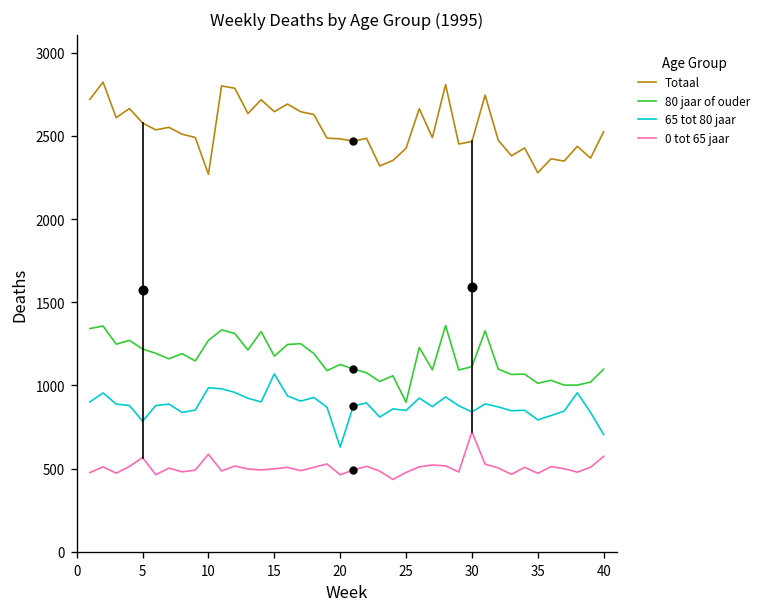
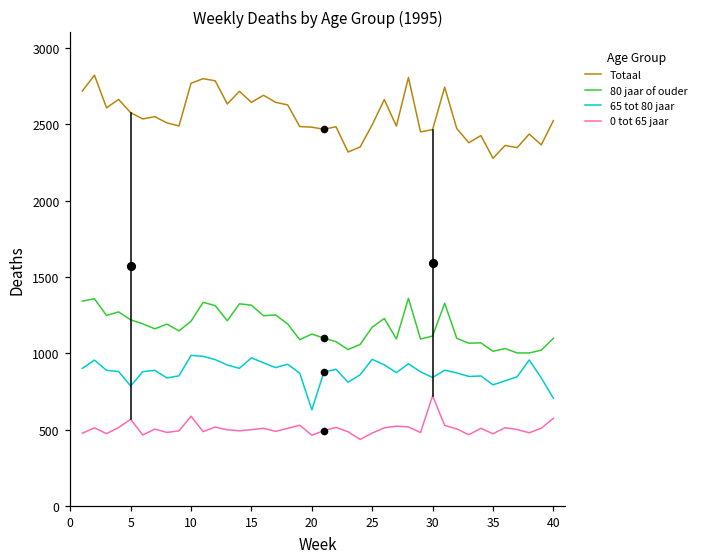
Totaal, 10: 2270 -> 2770
80 jaar of ouder, 10: 1270 -> 1210
80 jaar of ouder, 15: 1180 -> 1320
65 tot 80 jaar, 15: 1070 -> 970
Totaal, 25: 2430 -> 2500
80 jaar of ouder, 25: 900 -> 1170
65 tot 80 jaar, 25: 850 -> 960
